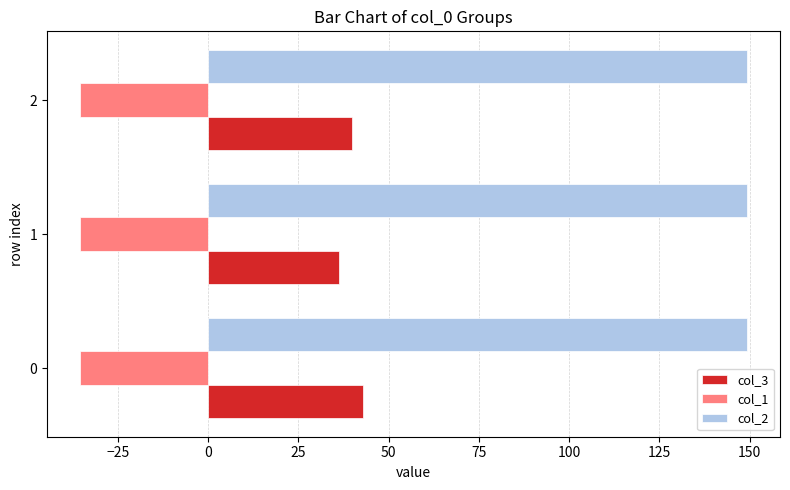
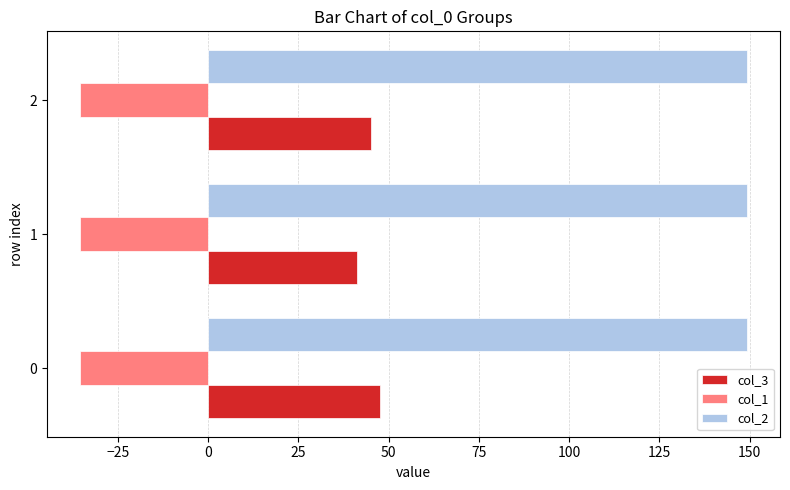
col_3, 2: 40 -> 45
col_3, 1: 36 -> 41
col_3, 0: 43 -> 48
